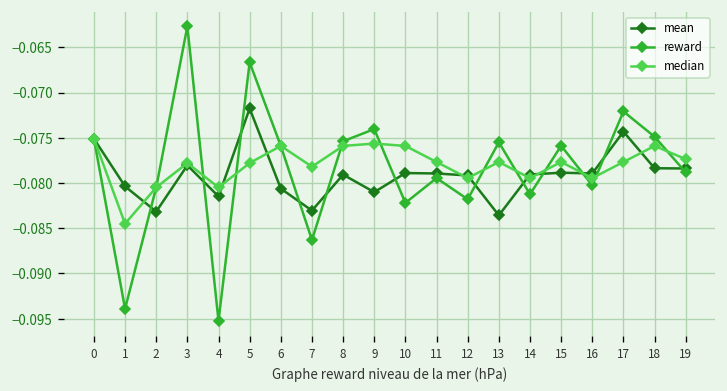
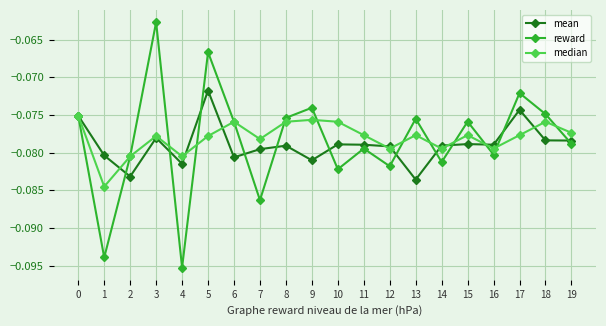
mean, 7: -0.083 -> -0.080
